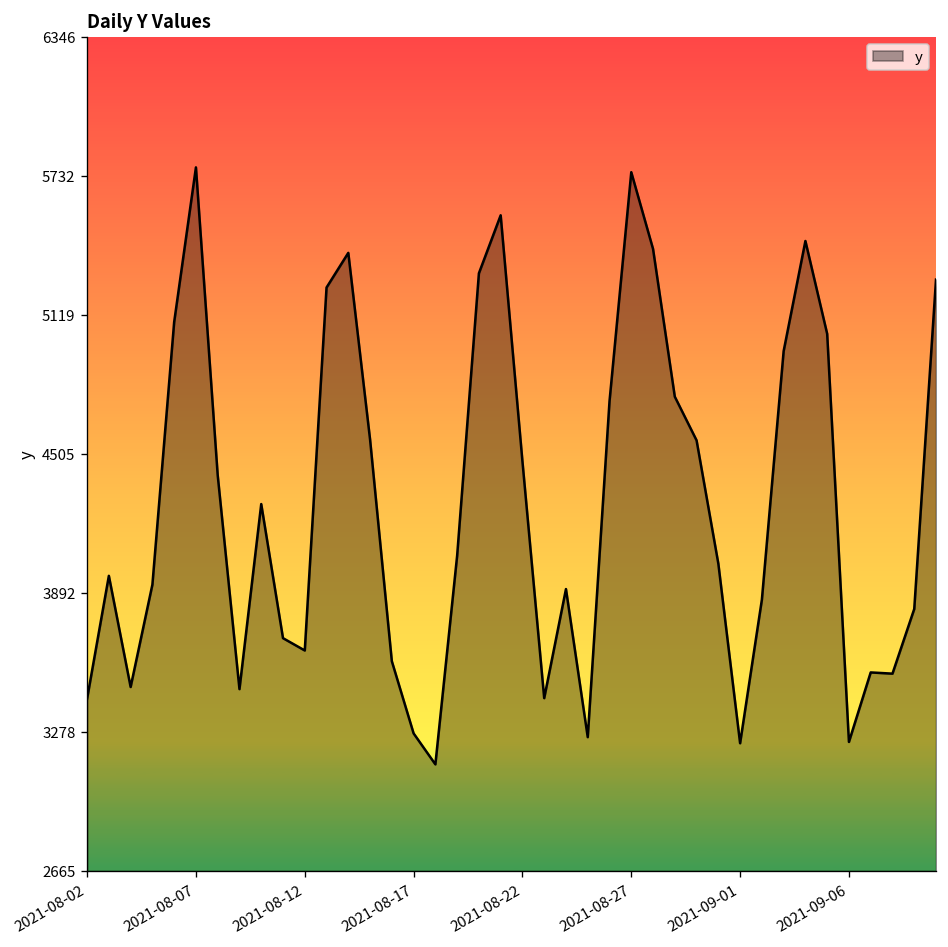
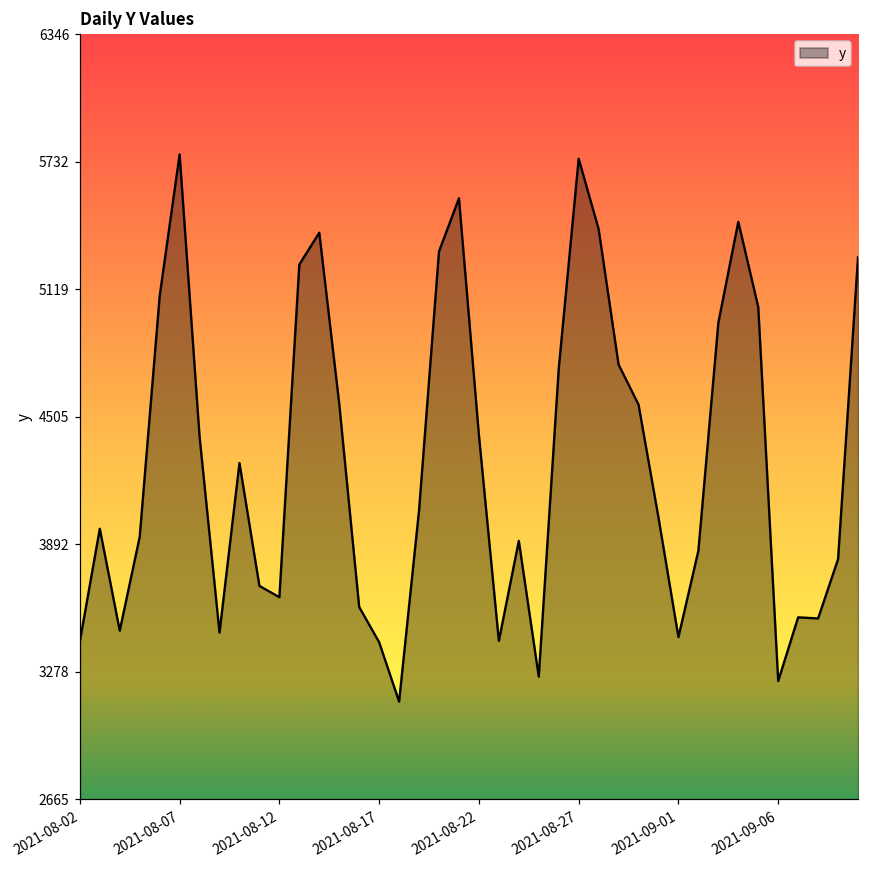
2021-08-17: 3270 -> 3420
2021-08-22: 4470 -> 4420
2021-09-01: 3230 -> 3450
